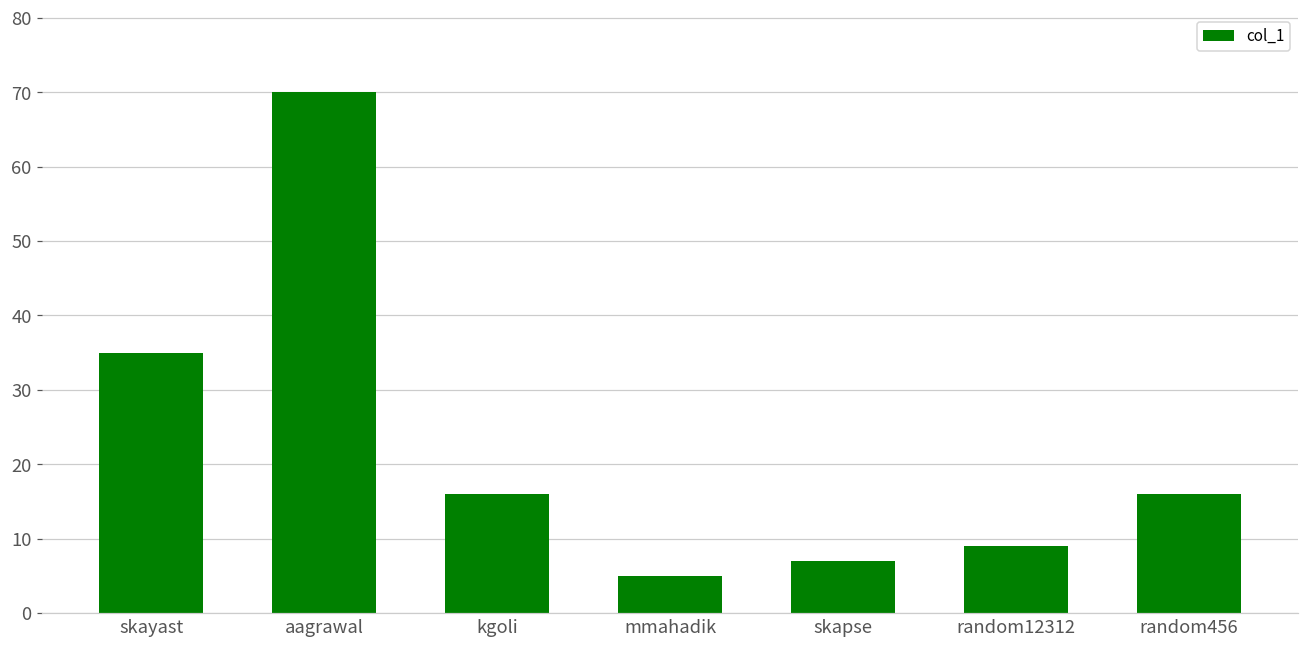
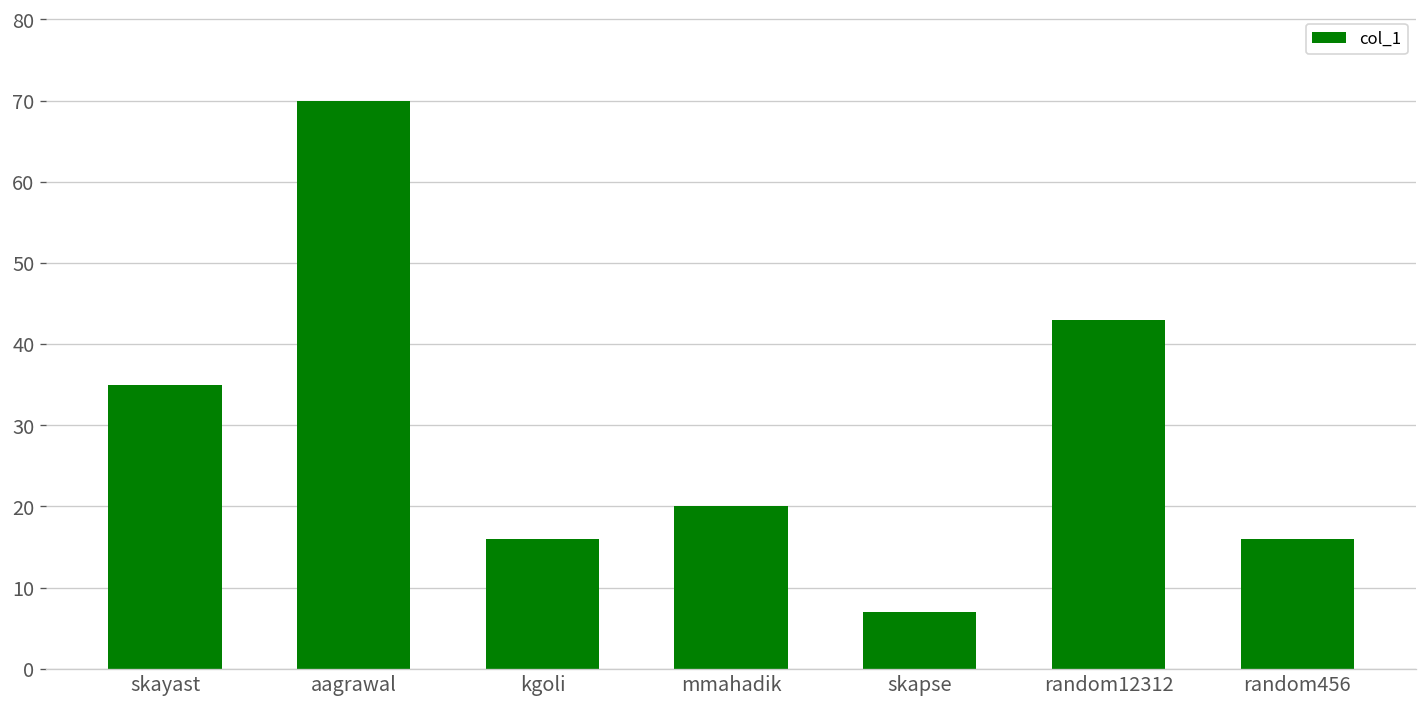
mmahadik: 5 -> 20
random12312: 9 -> 43
